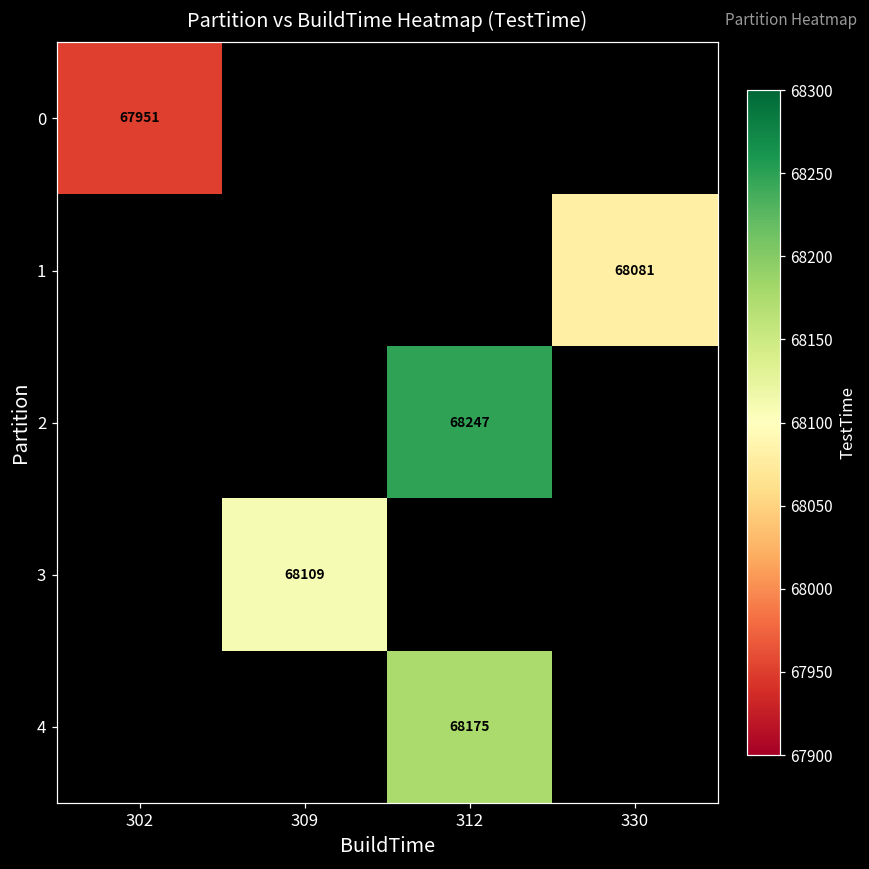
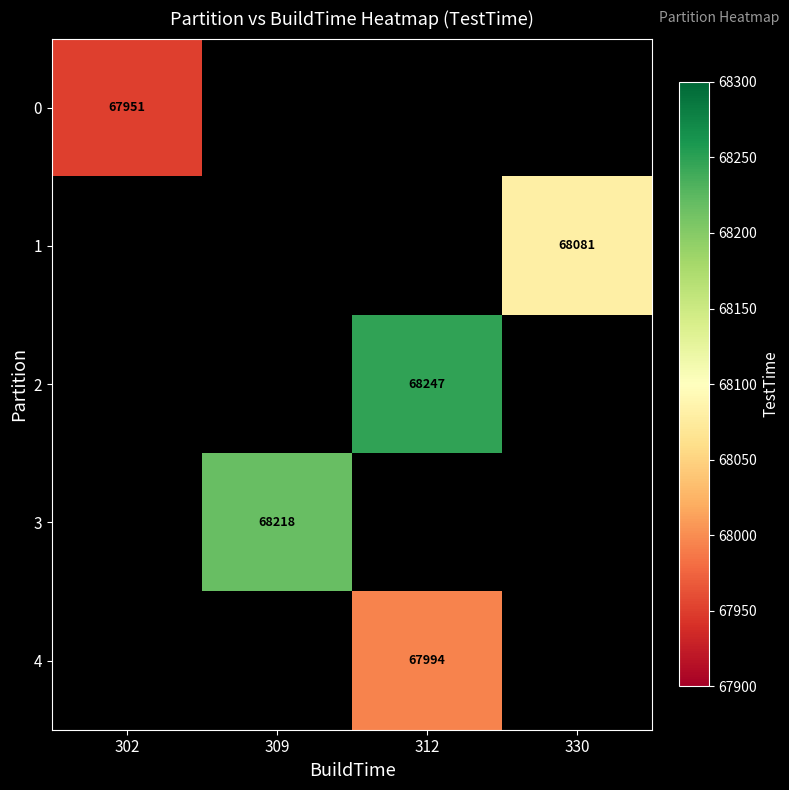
3, 309: 68109 -> 68218
4, 312: 68175 -> 67994
